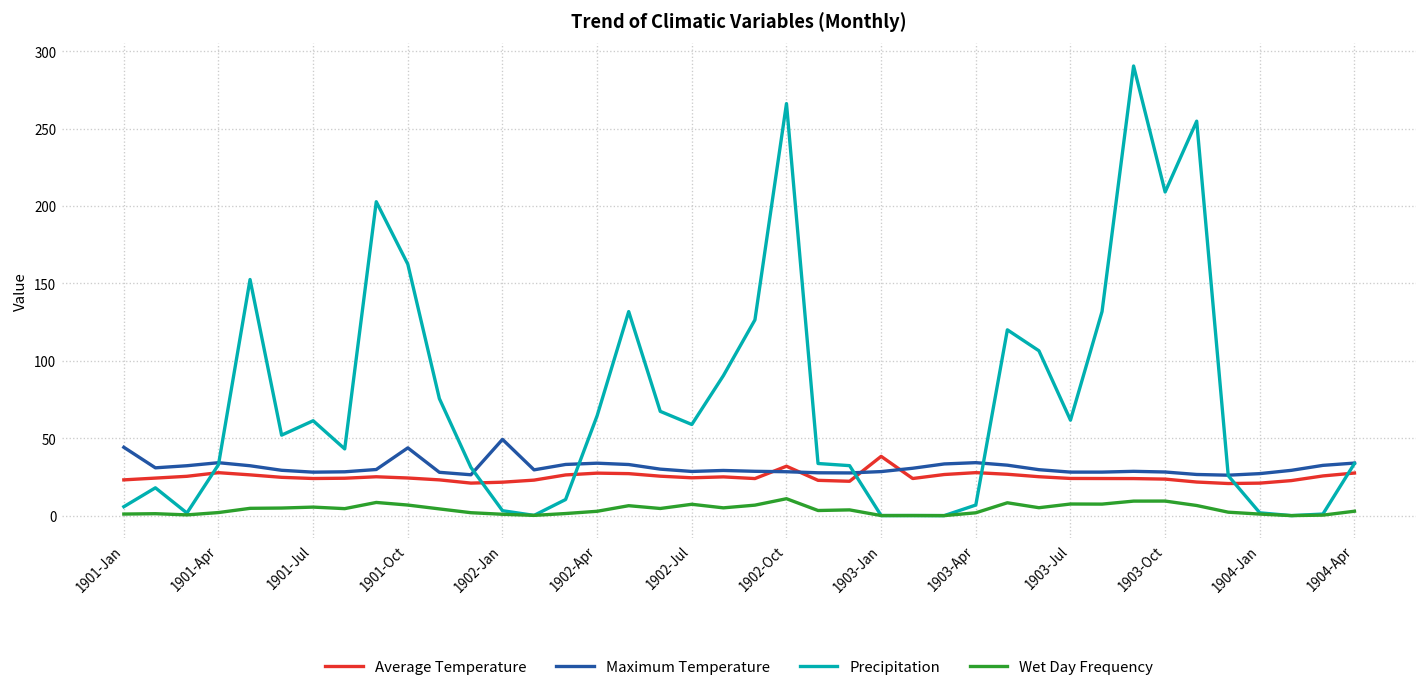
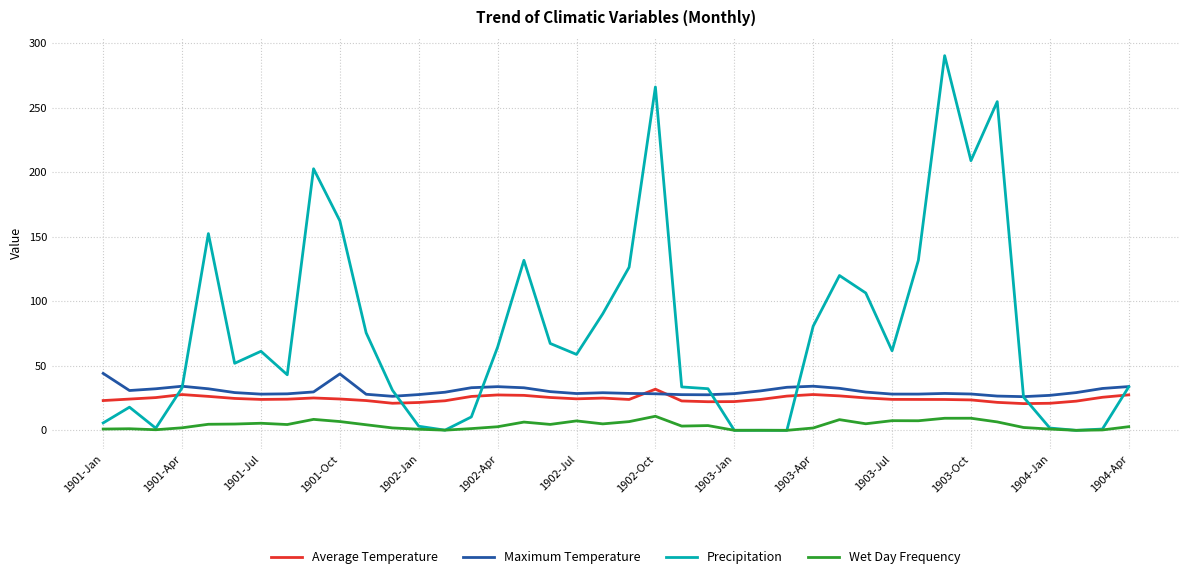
Maximum Temperature, 1902-Jan: 49 -> 28
Average Temperature, 1903-Jan: 38 -> 22
Precipitation, 1903-Apr: 7 -> 81
